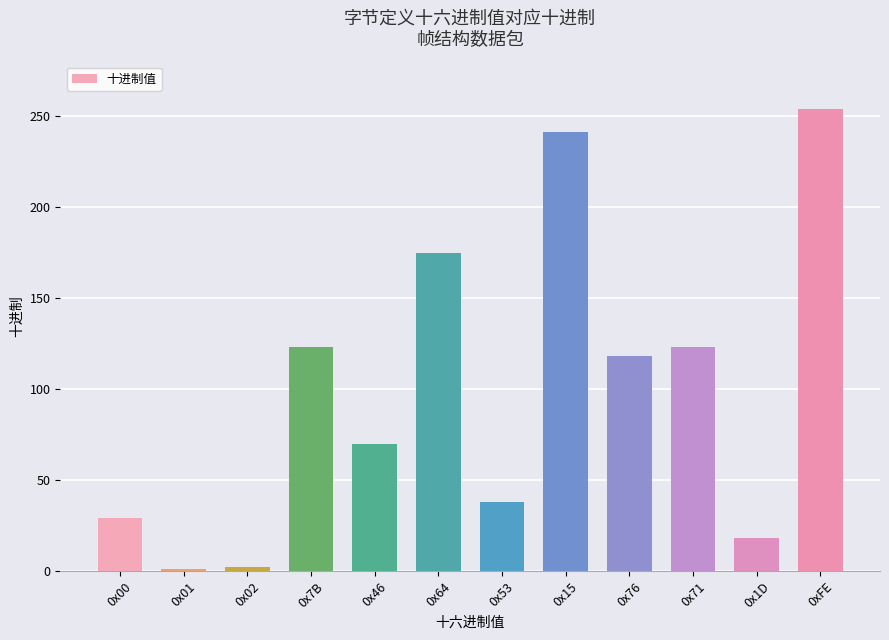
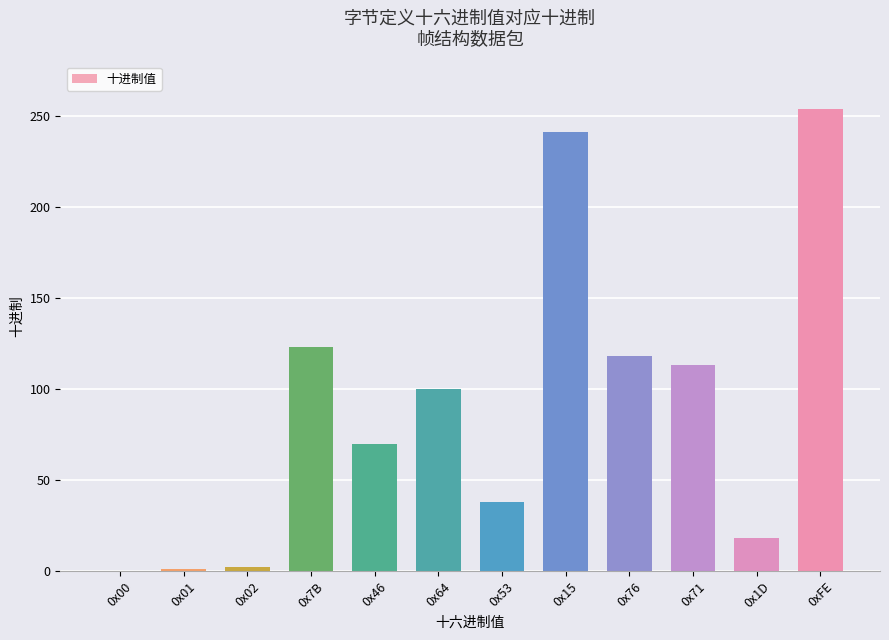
0x00: 29 -> 0
0x64: 175 -> 100
0x71: 123 -> 113
